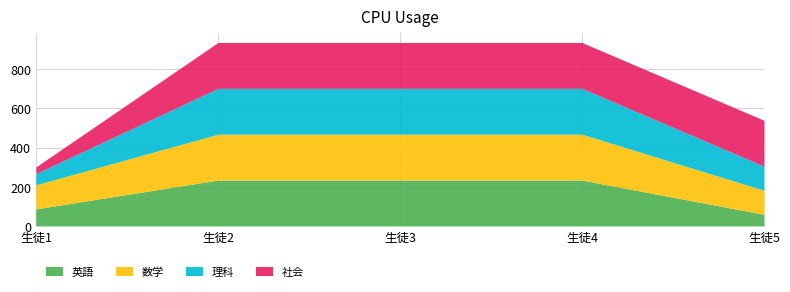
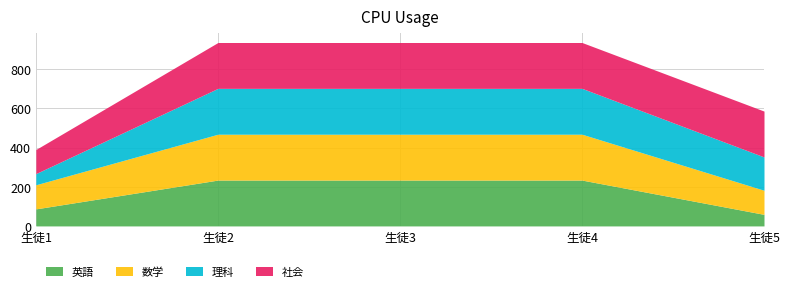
社会, 生徒1: 30 -> 120
理科, 生徒5: 120 -> 170
